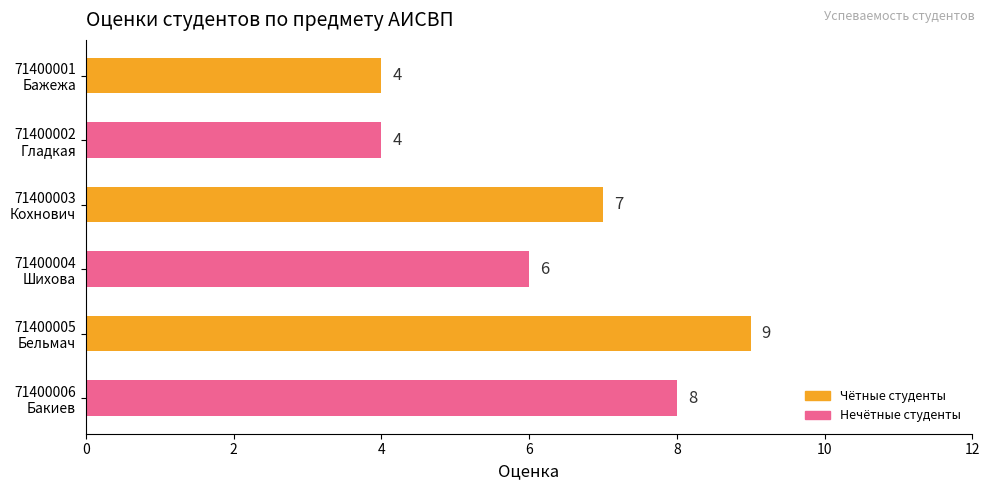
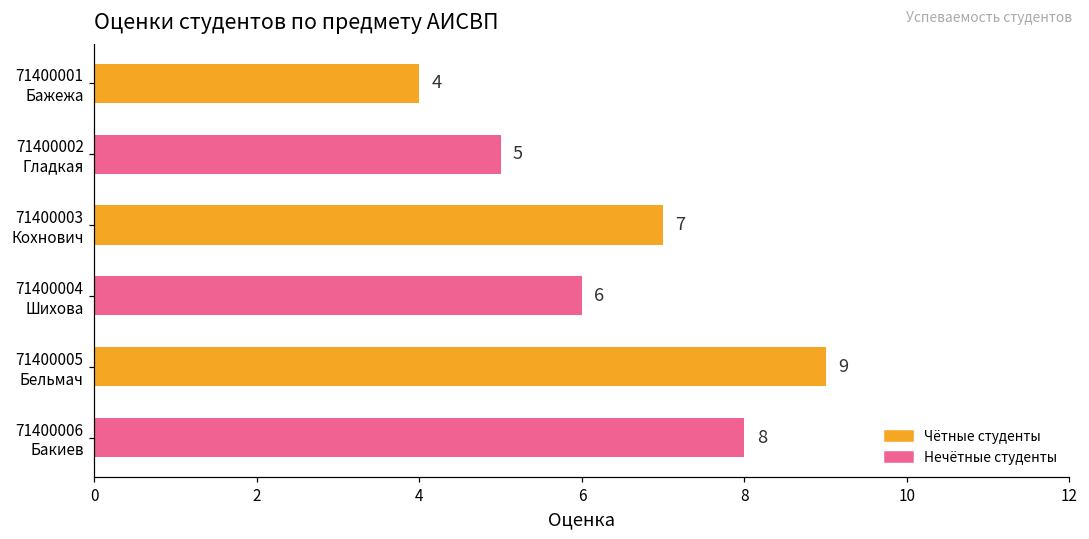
71400002 Гладкая: 4 -> 5
